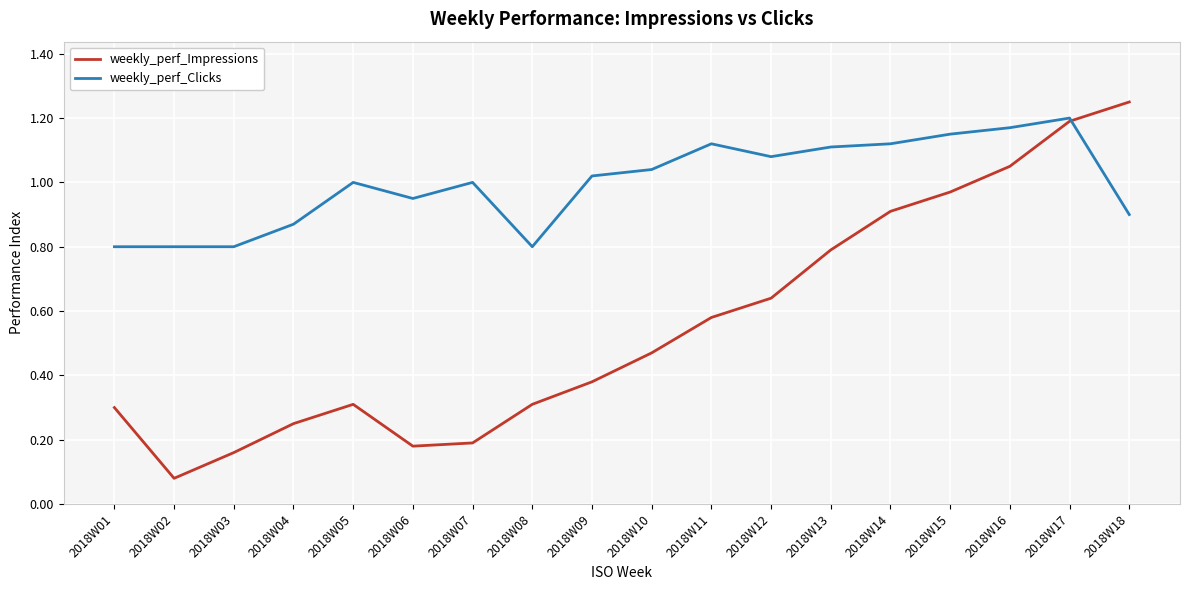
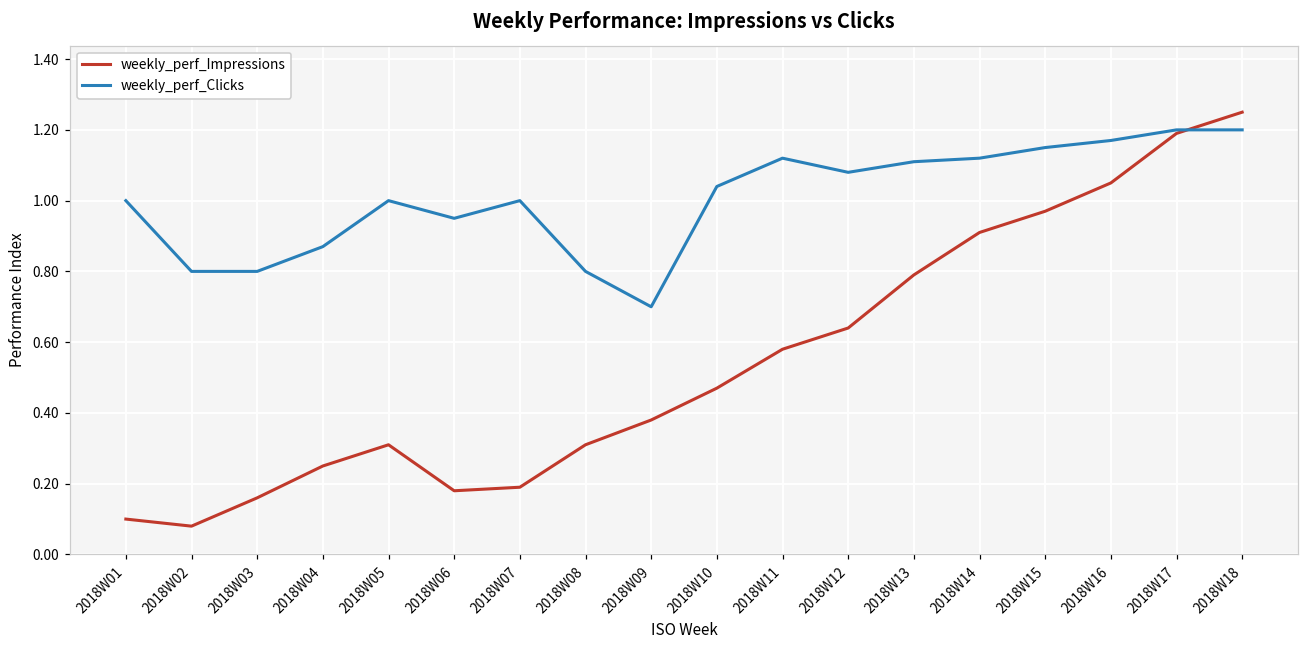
weekly_perf_Impressions, 2018W01: 0.3 -> 0.1
weekly_perf_Clicks, 2018W01: 0.8 -> 1.0
weekly_perf_Clicks, 2018W09: 1.02 -> 0.70
weekly_perf_Clicks, 2018W18: 0.9 -> 1.2
